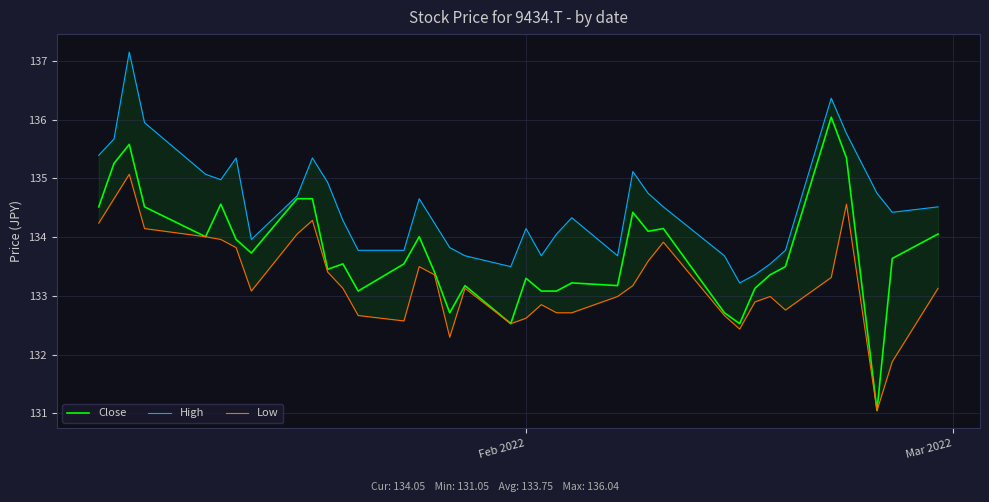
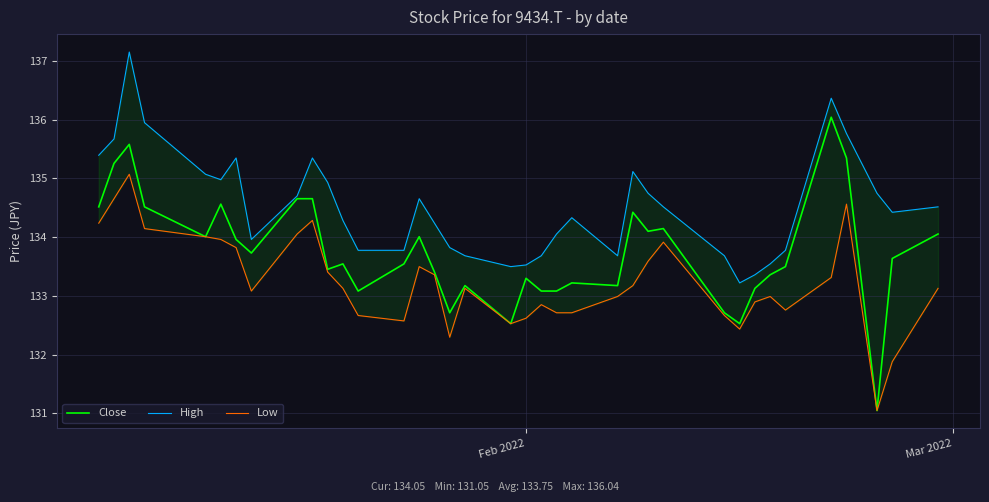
High, Feb 2022: 134.1 -> 133.5
